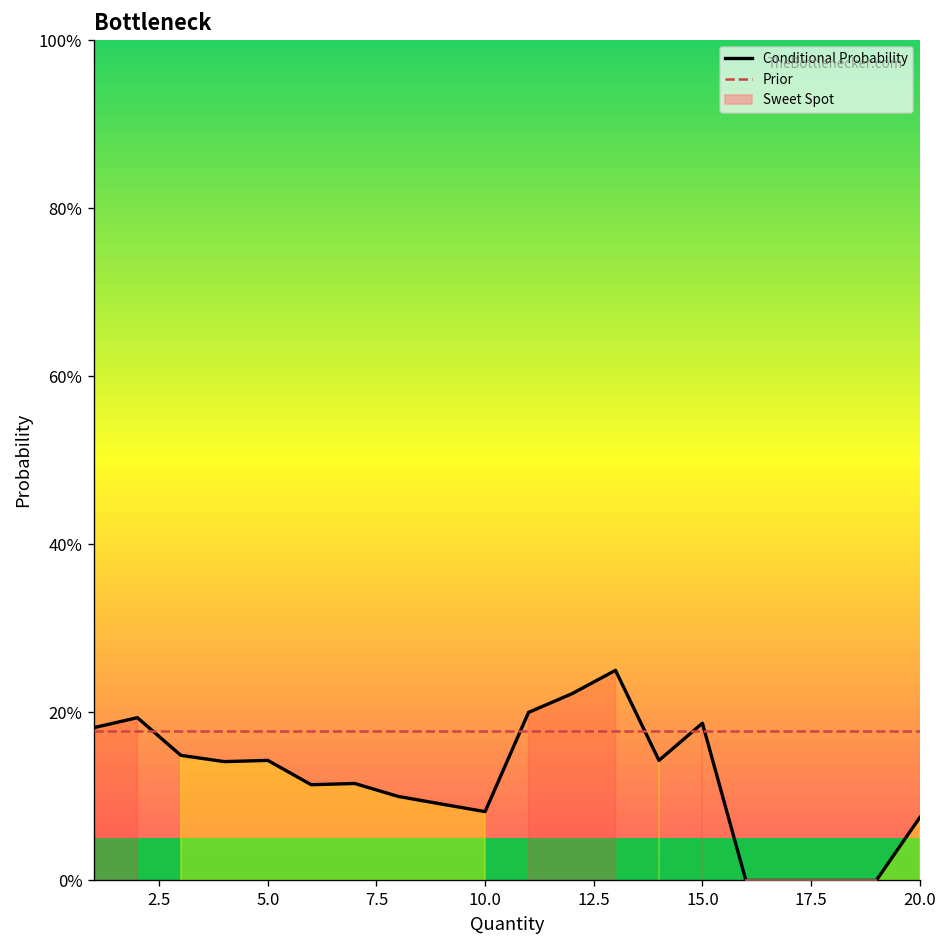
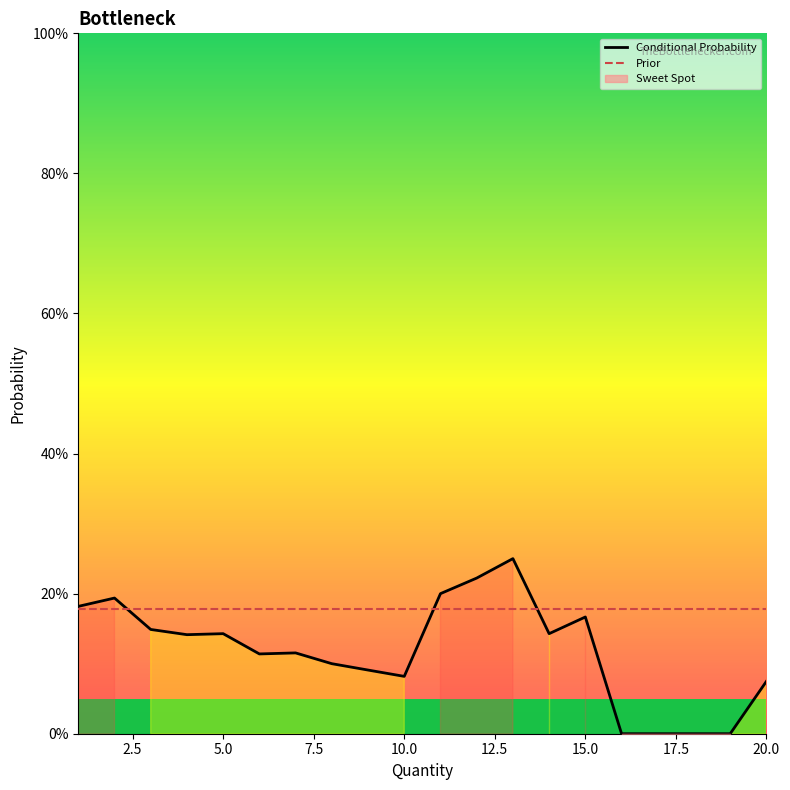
Conditional Probability, 15.0: 19% -> 17%
